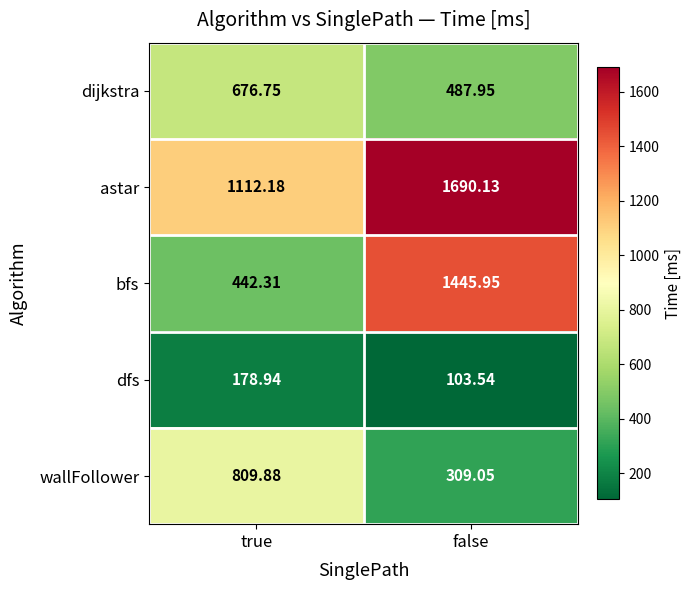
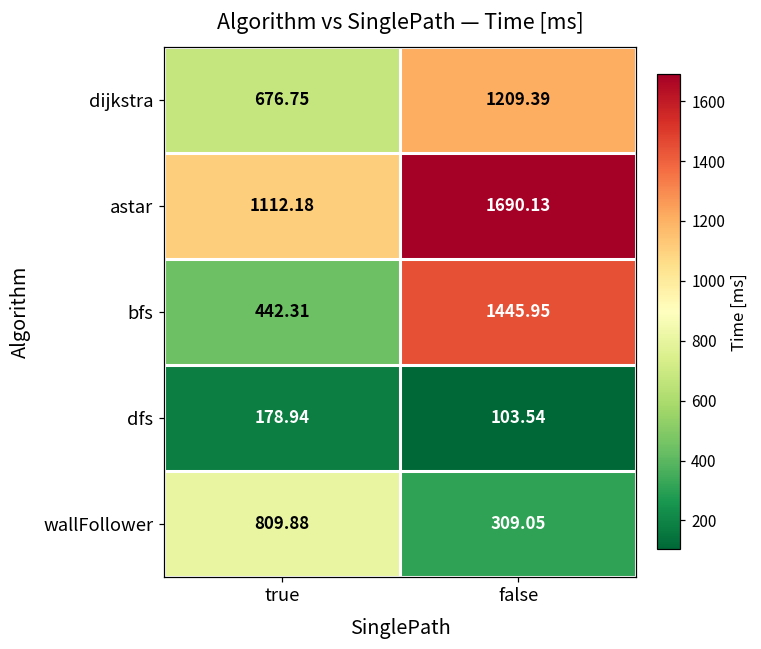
dijkstra, false: 487.95 -> 1209.39
